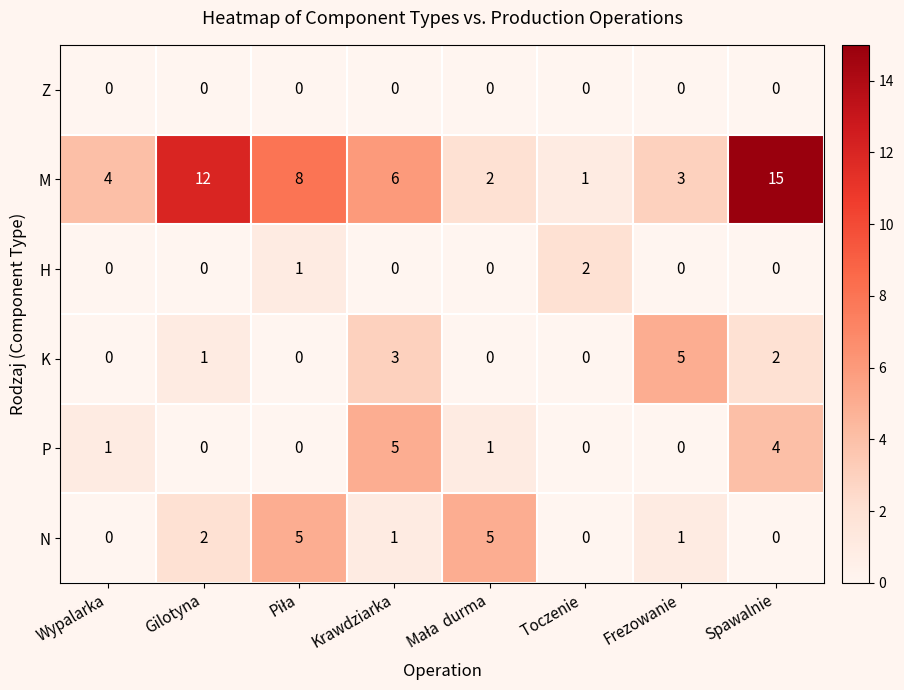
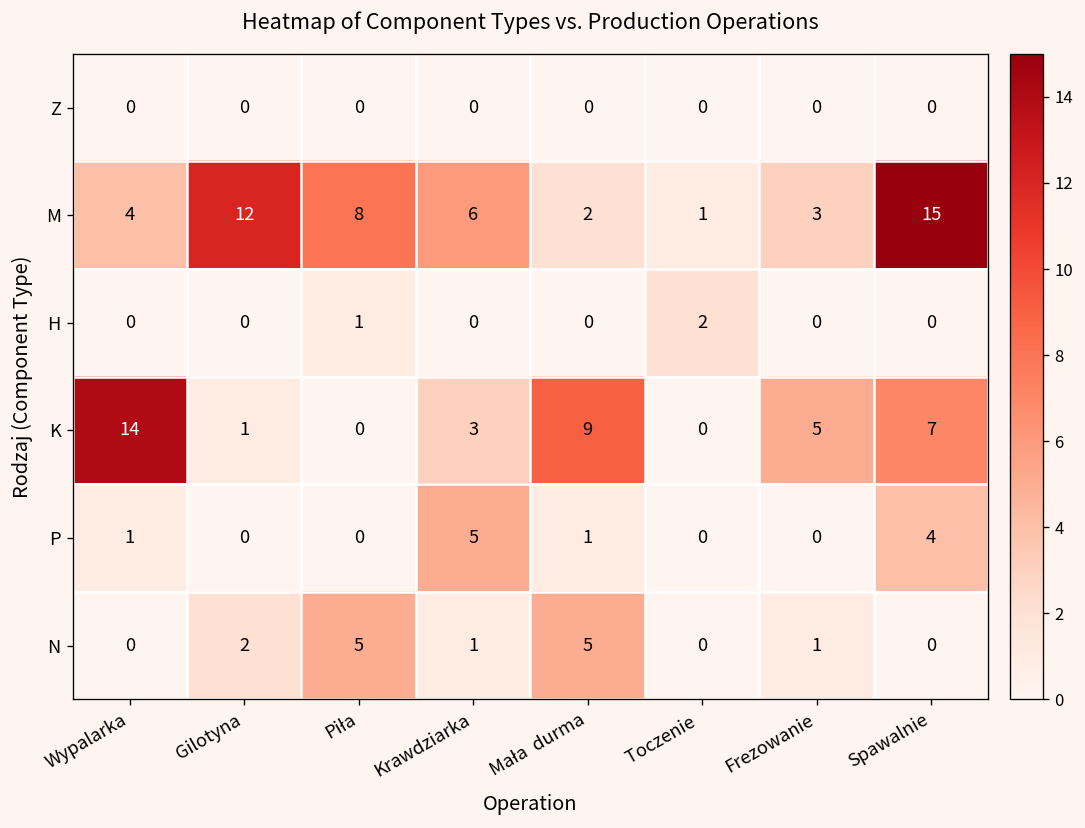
K, Wypalarka: 0 -> 14
K, Mała durma: 0 -> 9
K, Spawalnie: 2 -> 7
